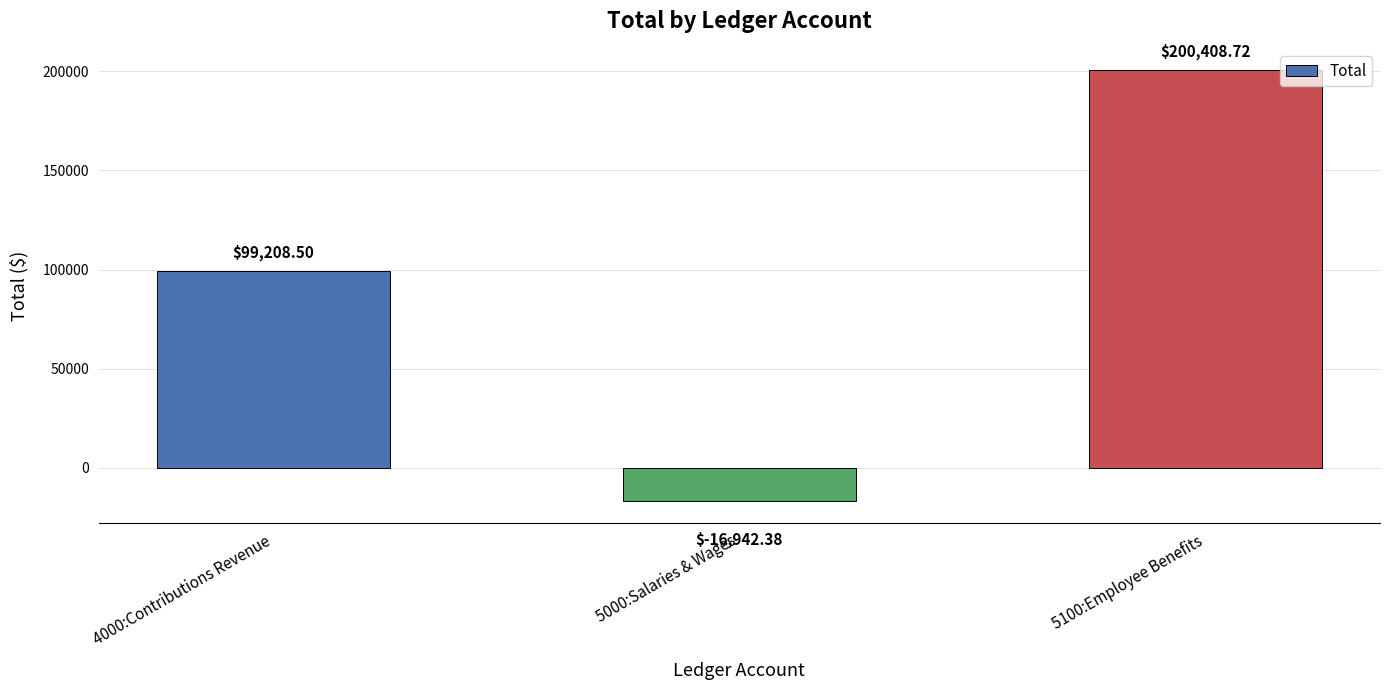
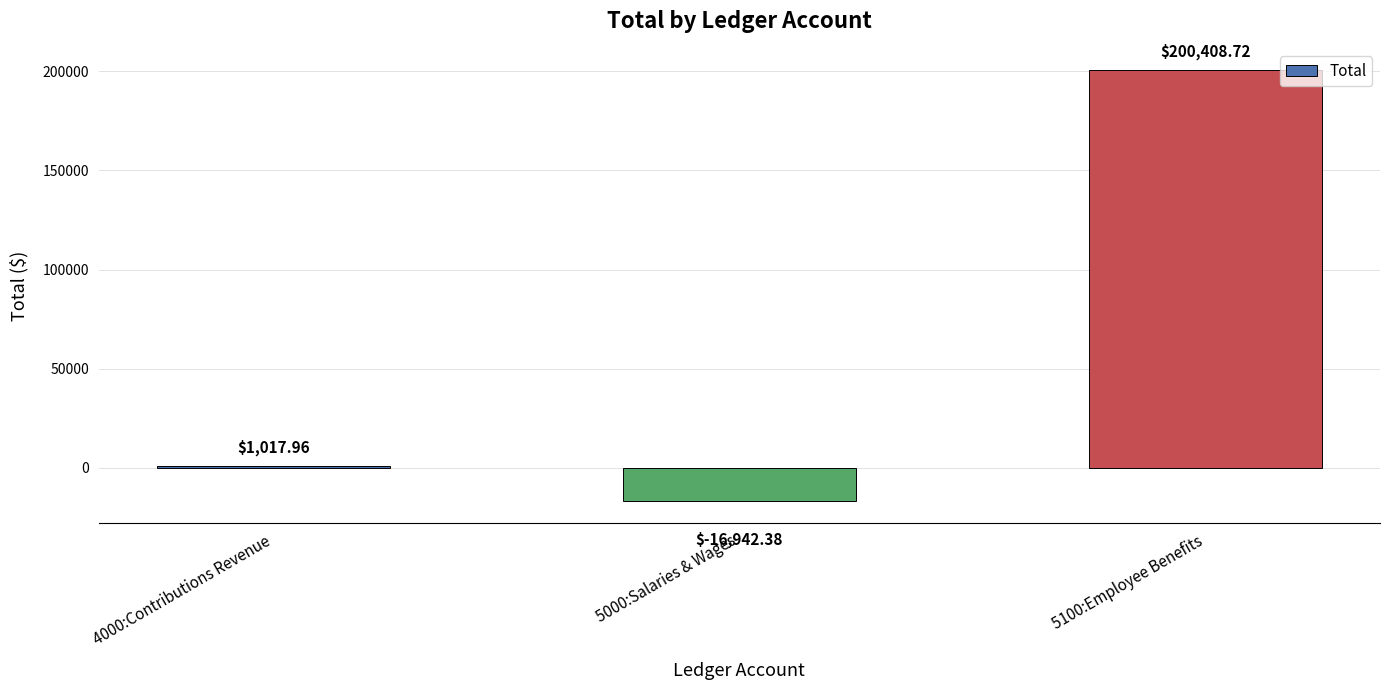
4000:Contributions Revenue: $99,208.50 -> $1,017.96
